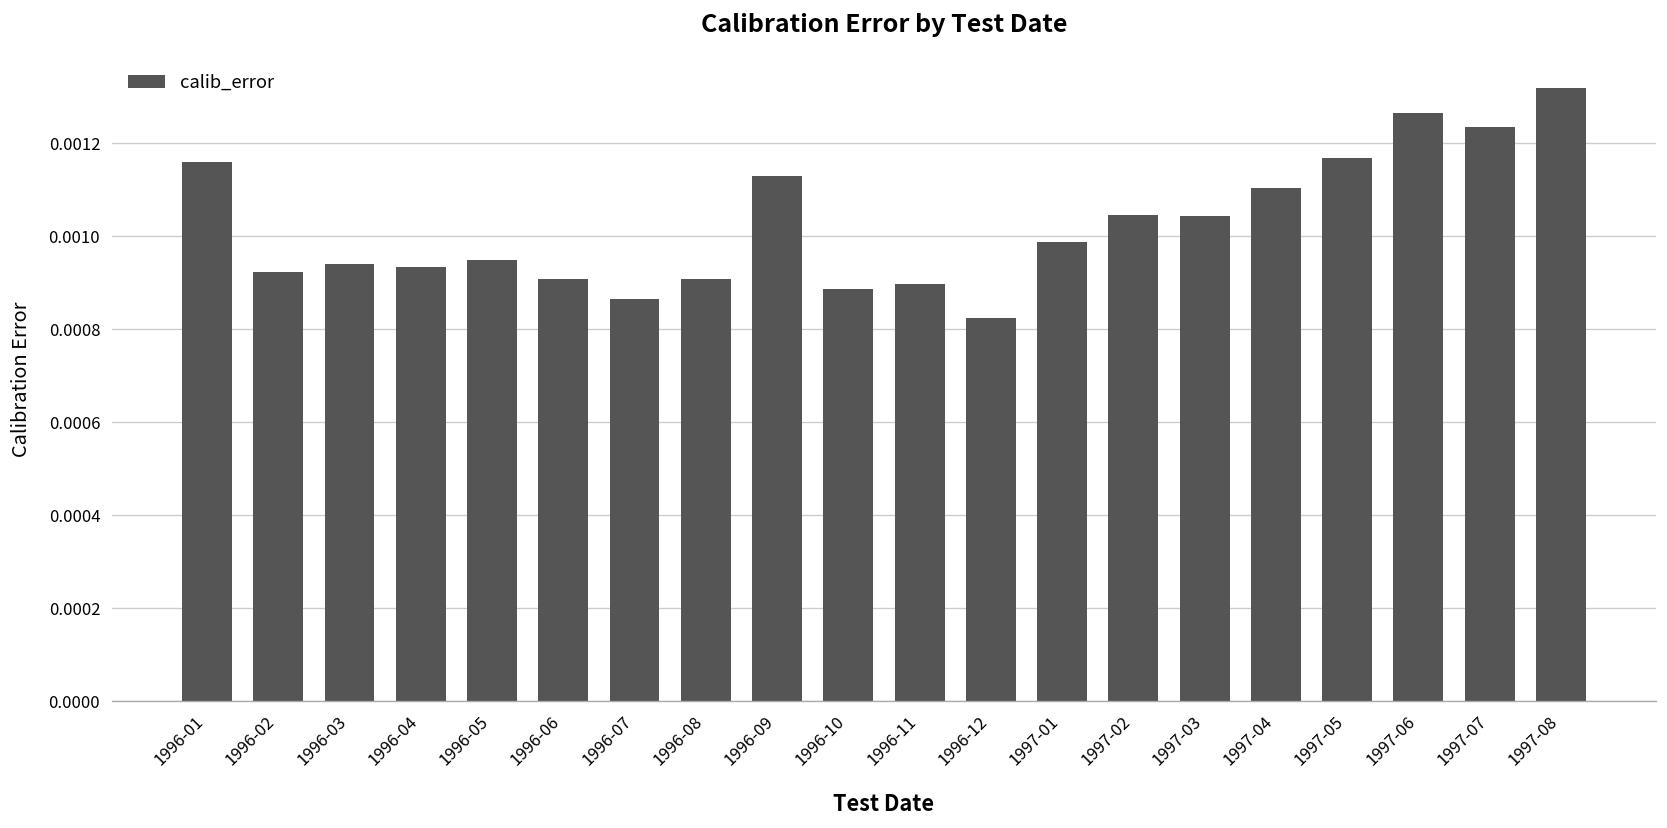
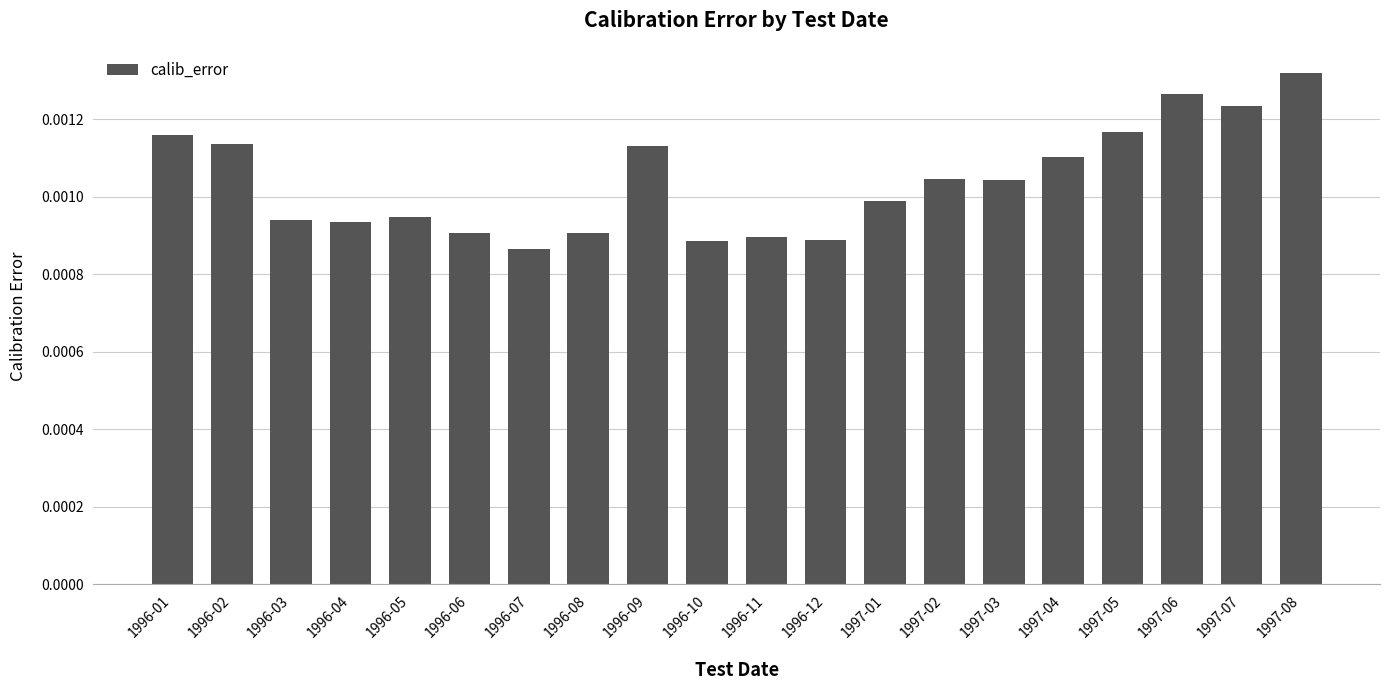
1996-02: 0.00092 -> 0.00114
1996-12: 0.00082 -> 0.00089
